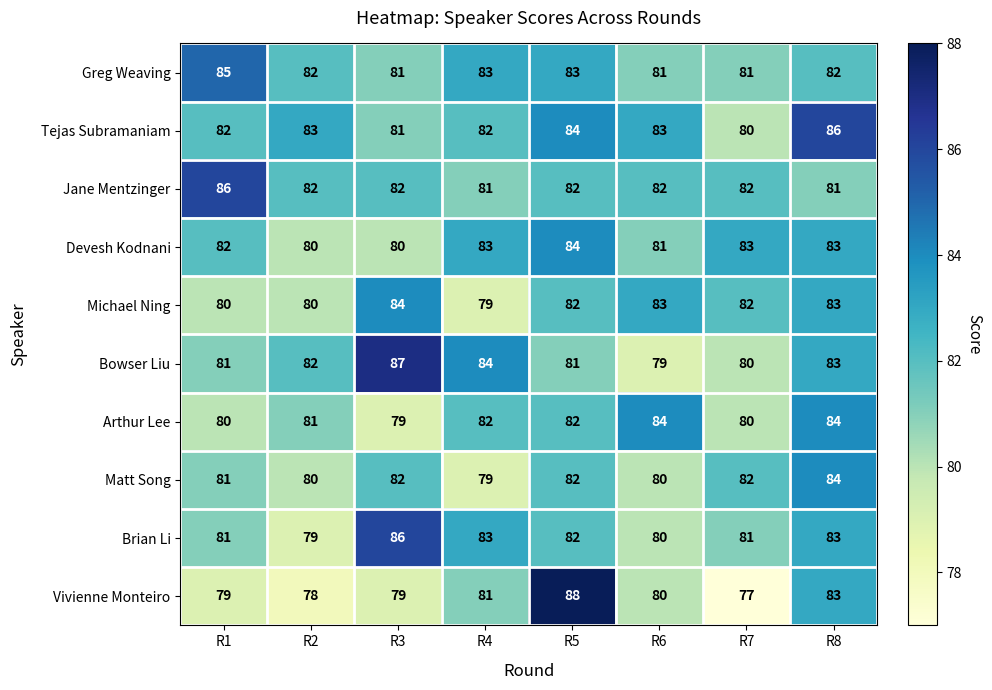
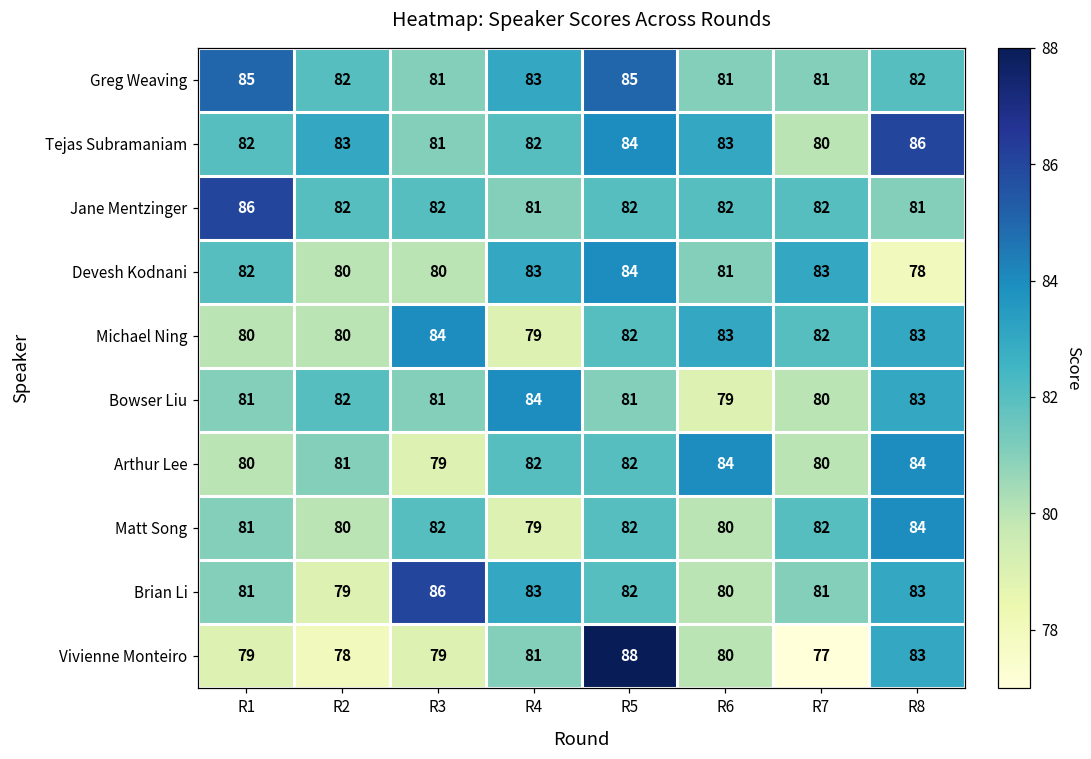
Greg Weaving, R5: 83 -> 85
Devesh Kodnani, R8: 83 -> 78
Bowser Liu, R3: 87 -> 81
